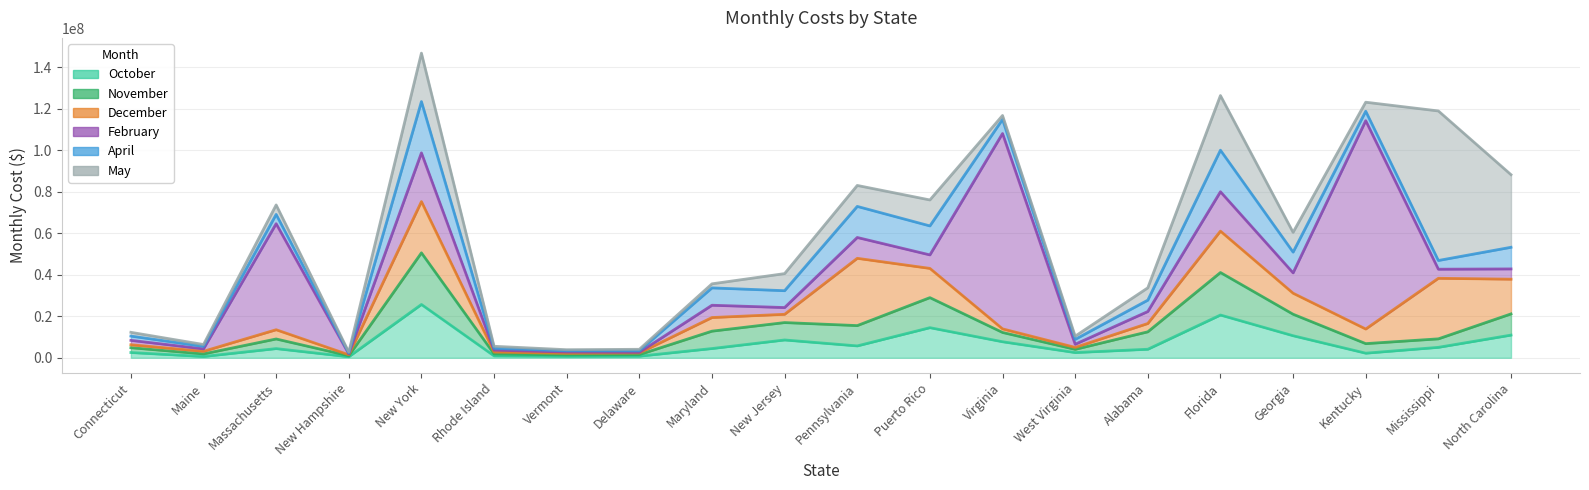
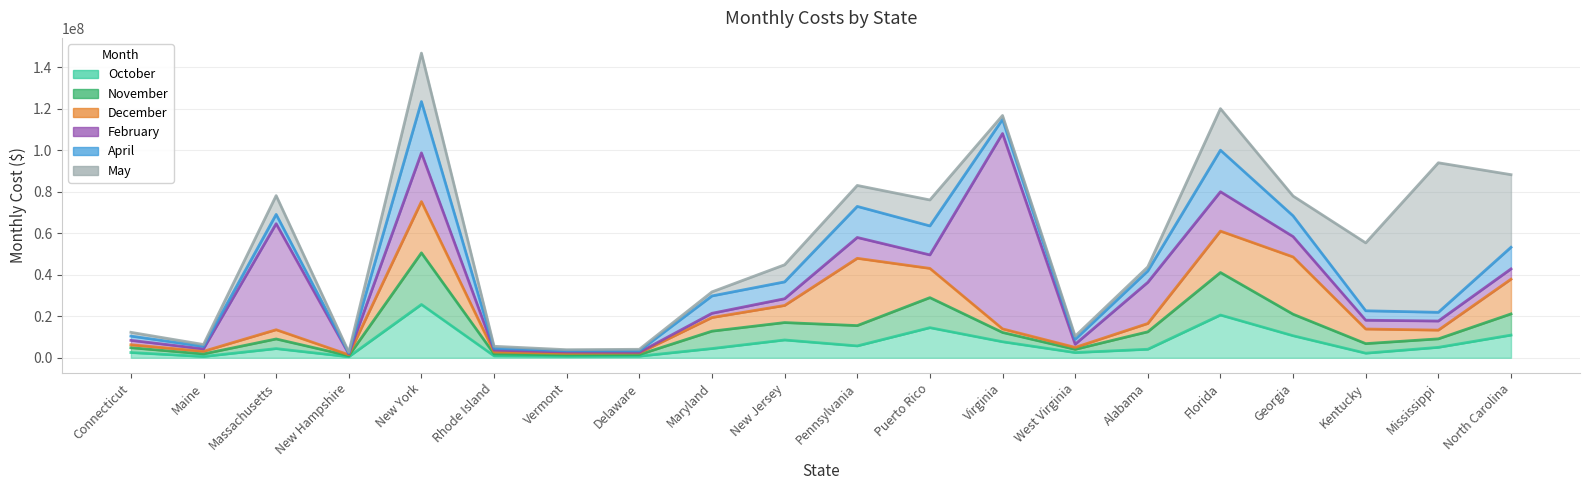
May, Massachusetts: 5000000 -> 9000000
February, Maryland: 6000000 -> 2000000
December, New Jersey: 4000000 -> 8000000
February, Alabama: 6000000 -> 20000000
May, Alabama: 6000000 -> 2000000
May, Florida: 26000000 -> 20000000
December, Georgia: 10000000 -> 28000000
February, Kentucky: 100000000 -> 4000000
May, Kentucky: 4000000 -> 33000000
December, Mississippi: 29000000 -> 4000000
